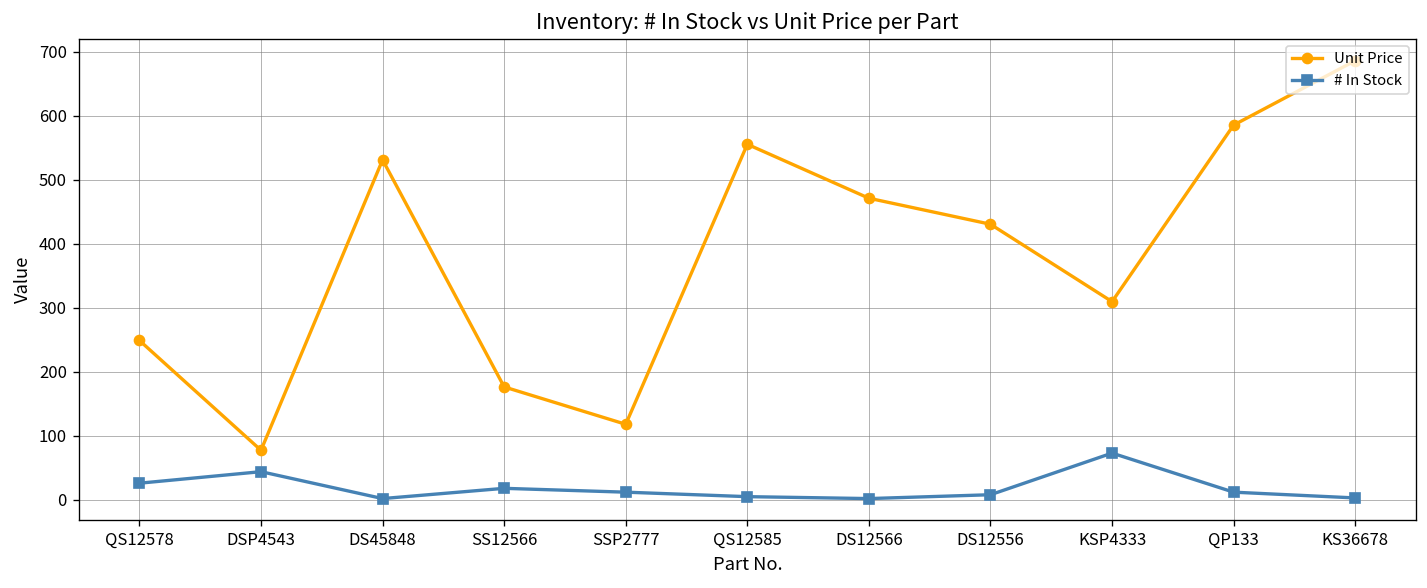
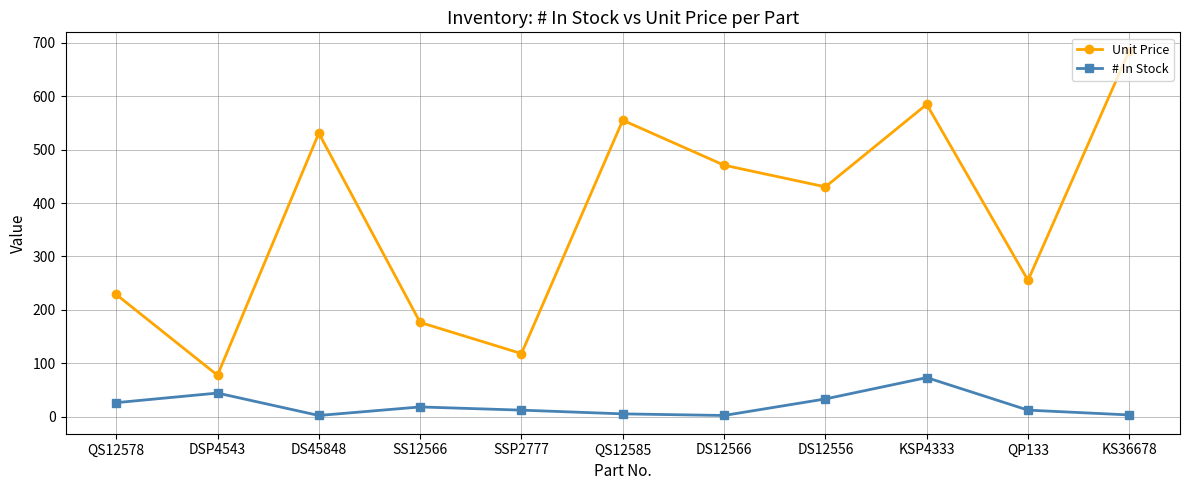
Unit Price, QS12578: 250 -> 230
# In Stock, DS12556: 10 -> 30
Unit Price, KSP4333: 310 -> 590
Unit Price, QP133: 590 -> 260
